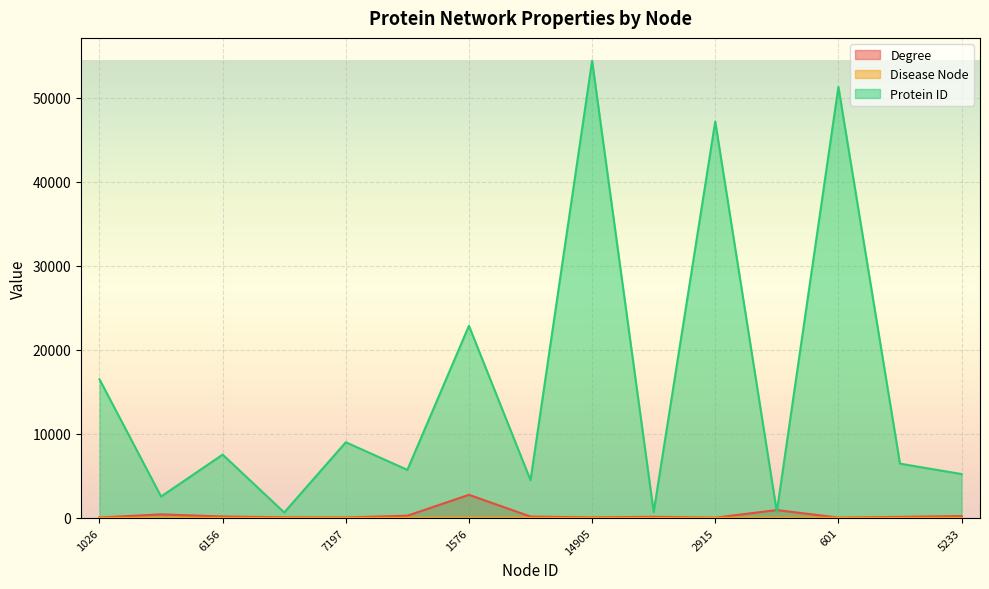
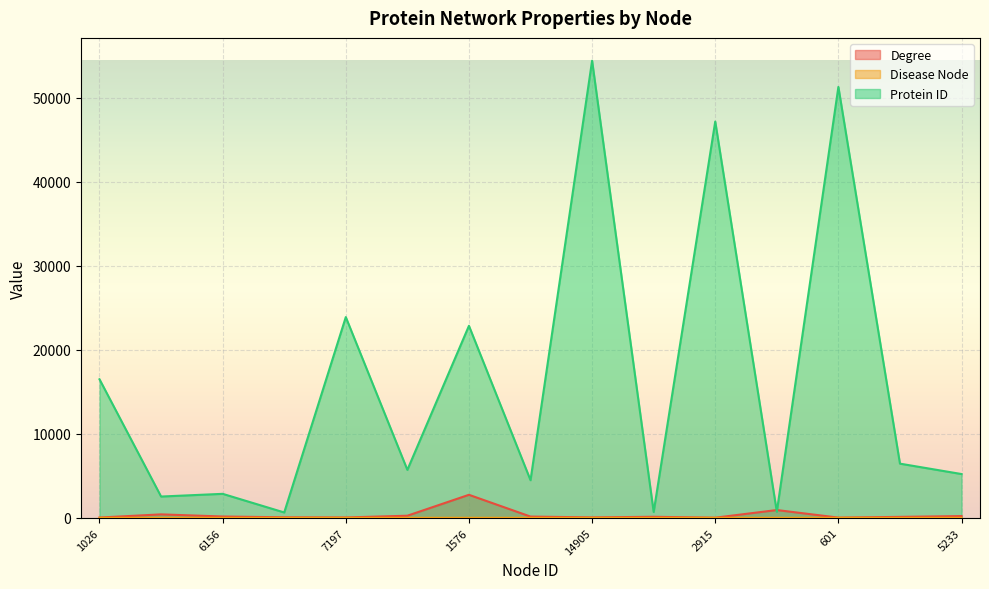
Protein ID, 6156: 8000 -> 3000
Protein ID, 7197: 9000 -> 24000
